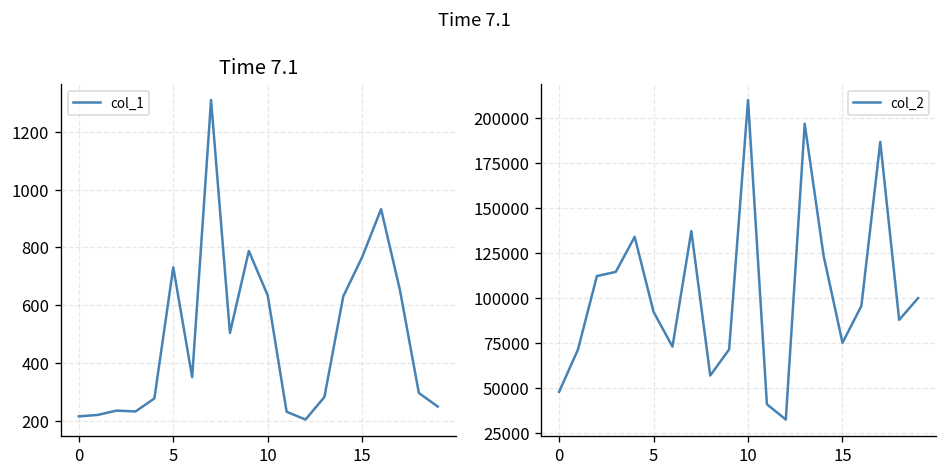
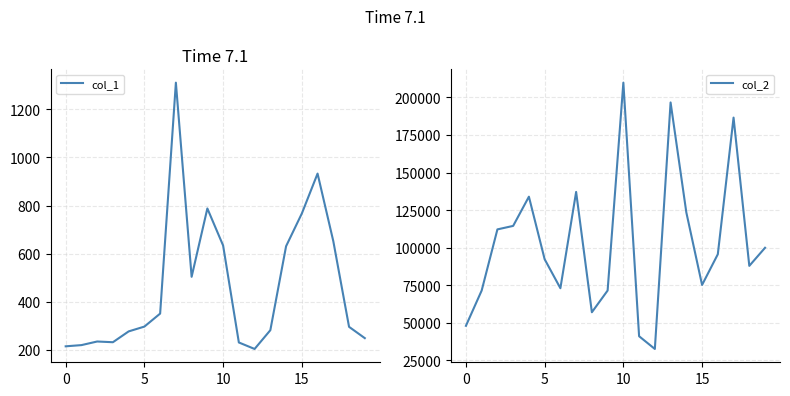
Time 7.1, 5: 730 -> 300
